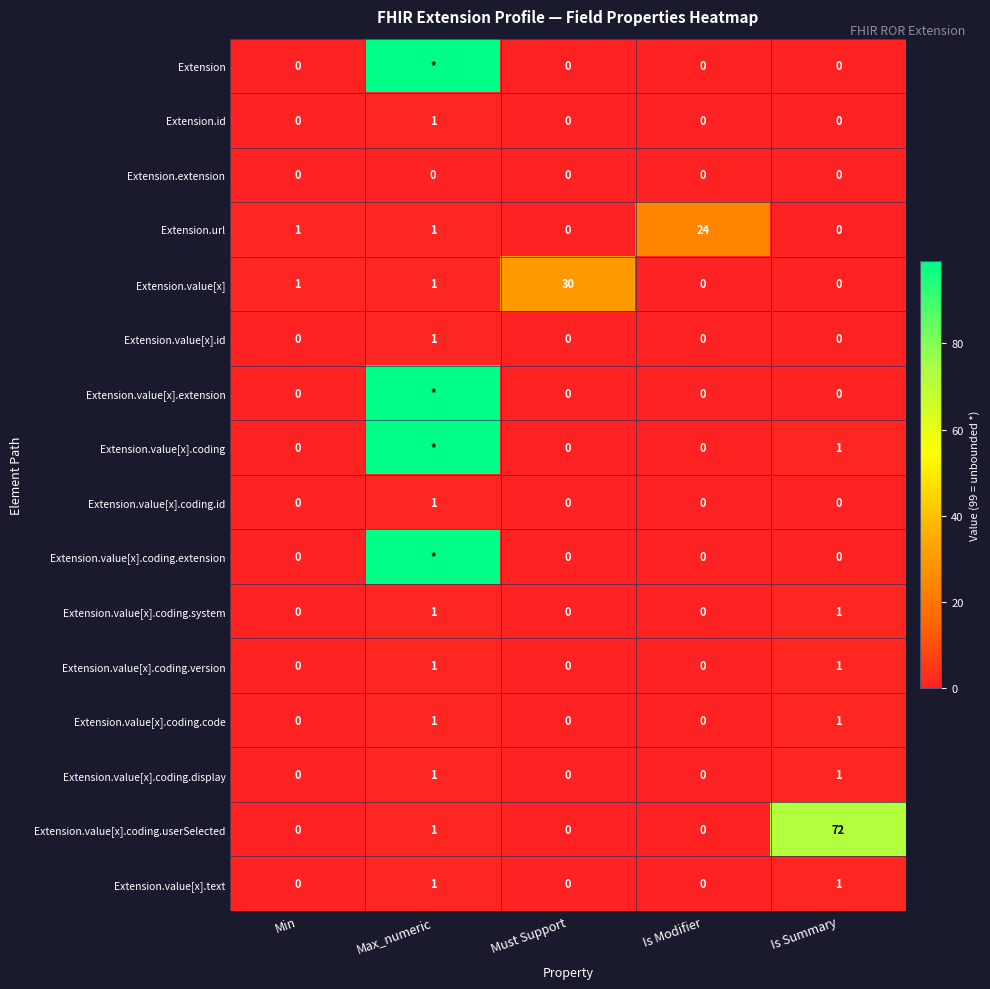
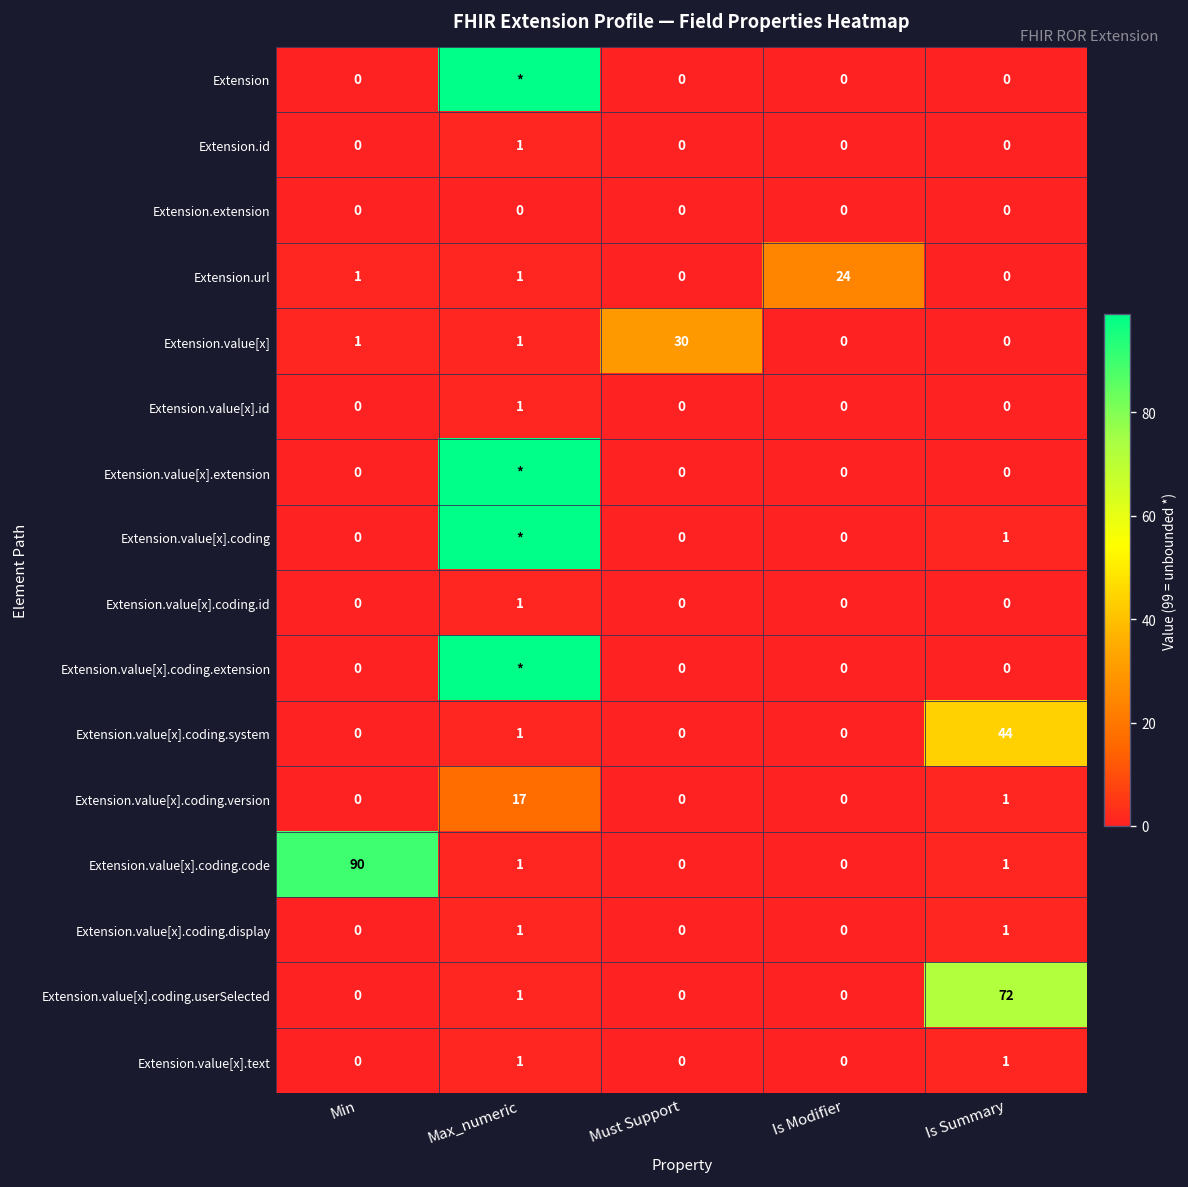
Extension.value[x].coding.system, Is Summary: 1 -> 44
Extension.value[x].coding.version, Max_numeric: 1 -> 17
Extension.value[x].coding.code, Min: 0 -> 90
